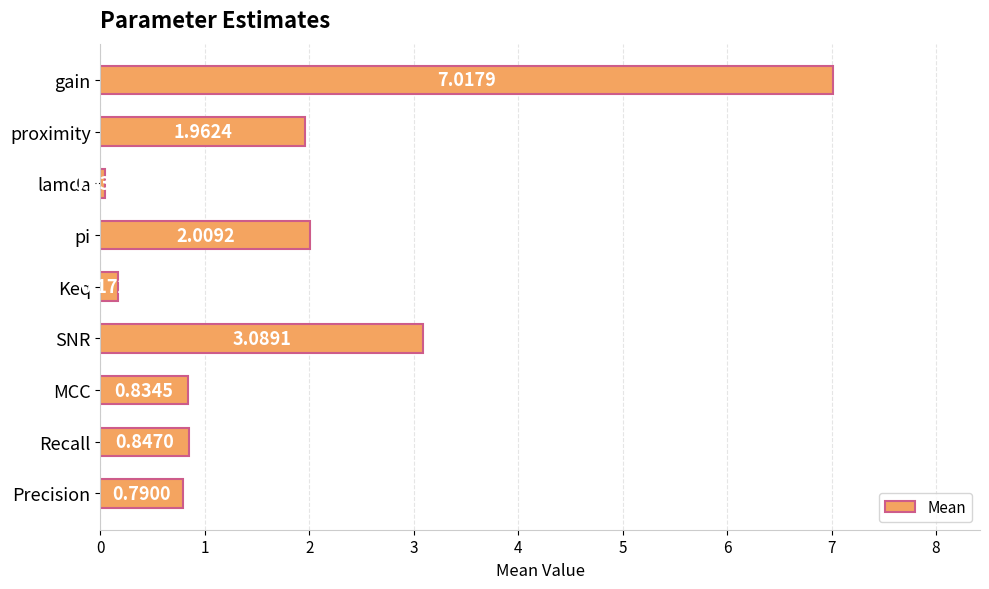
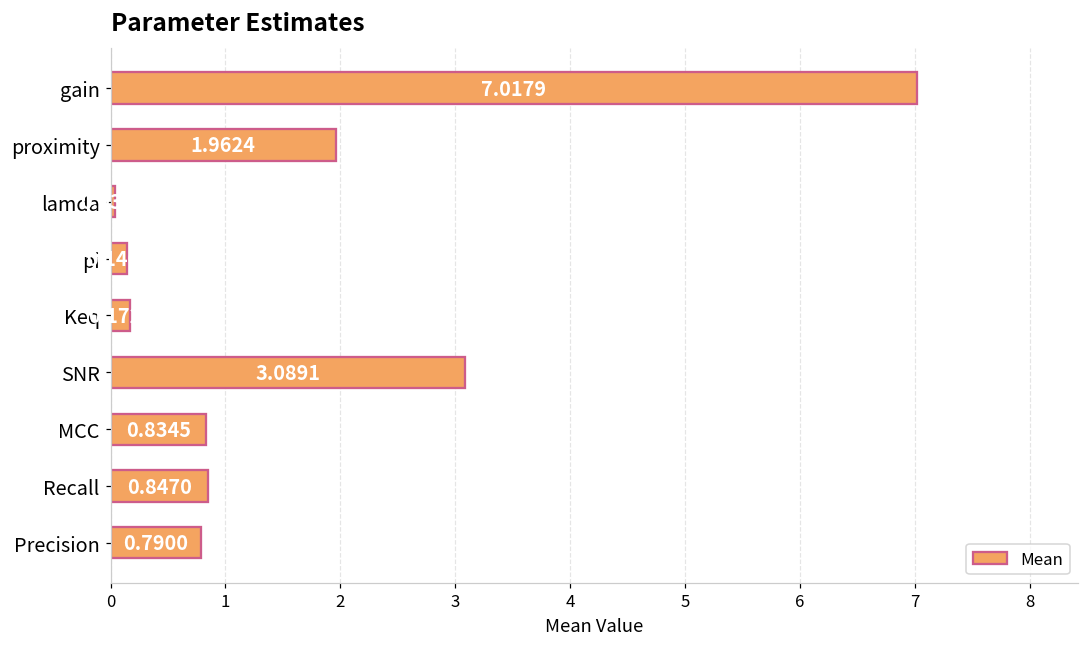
pi: 2.01 -> 0.15
